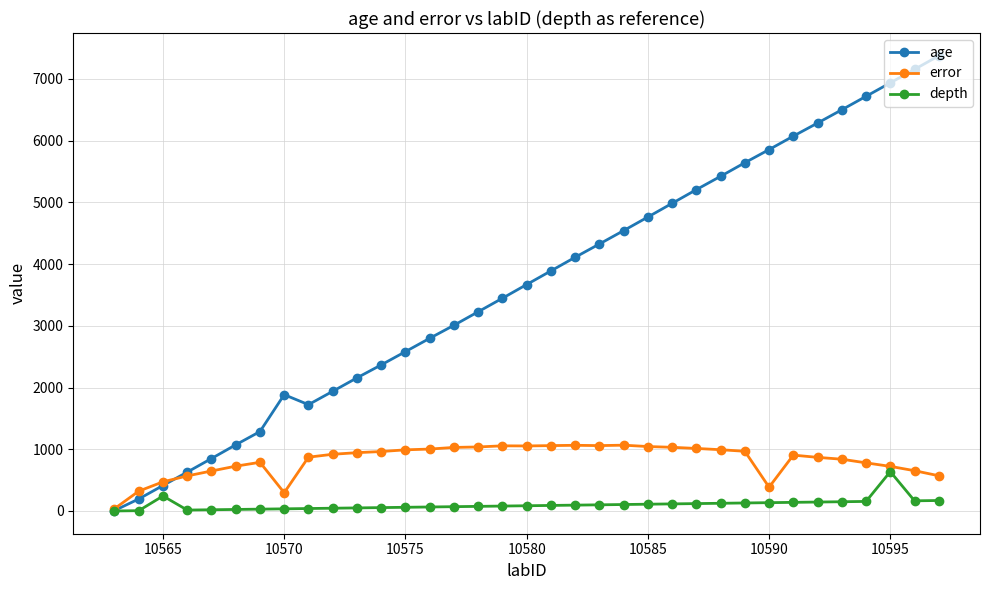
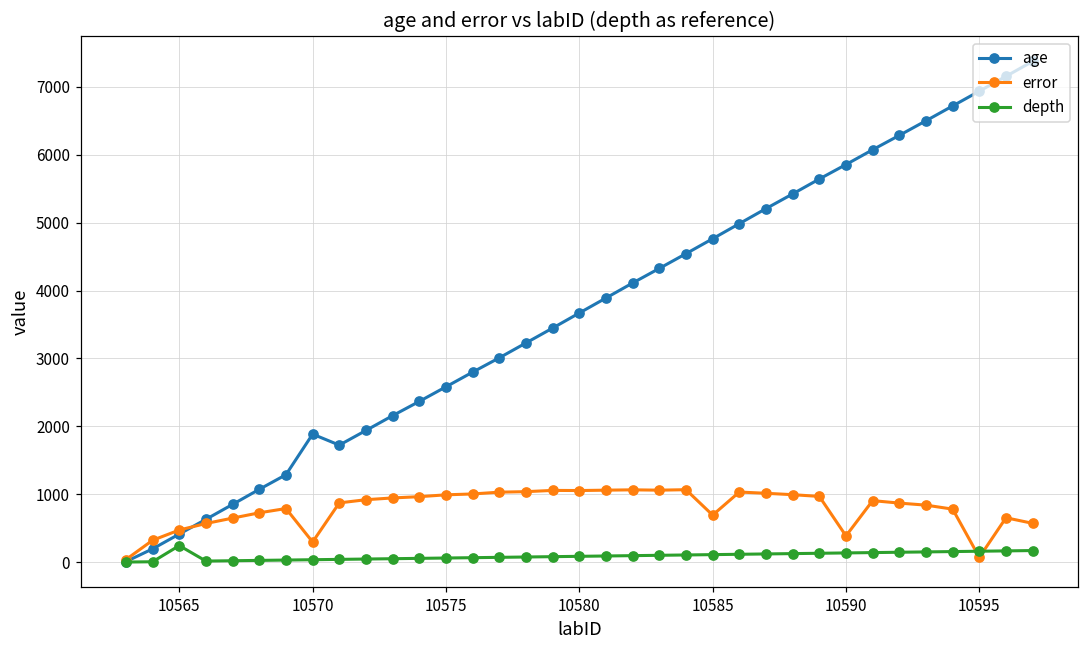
error, 10585: 1000 -> 700
error, 10595: 700 -> 100
depth, 10595: 600 -> 200
